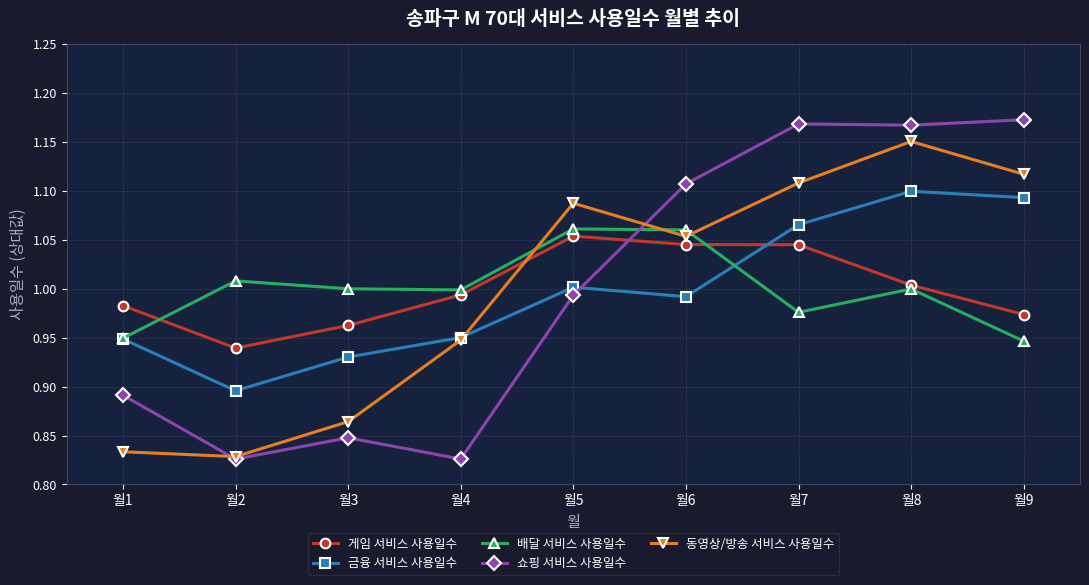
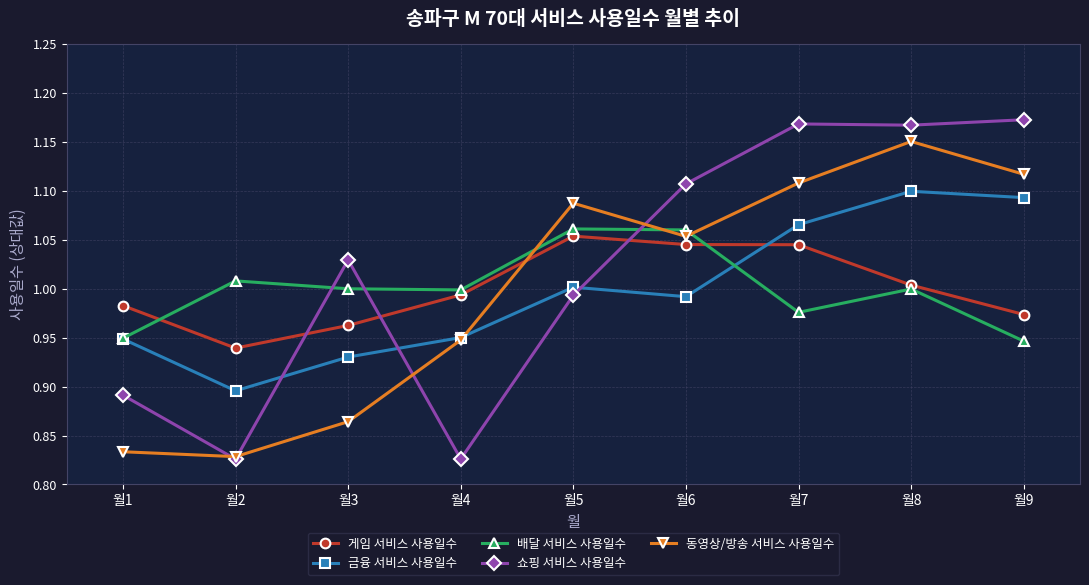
쇼핑 서비스 사용일수, 월3: 0.85 -> 1.03
